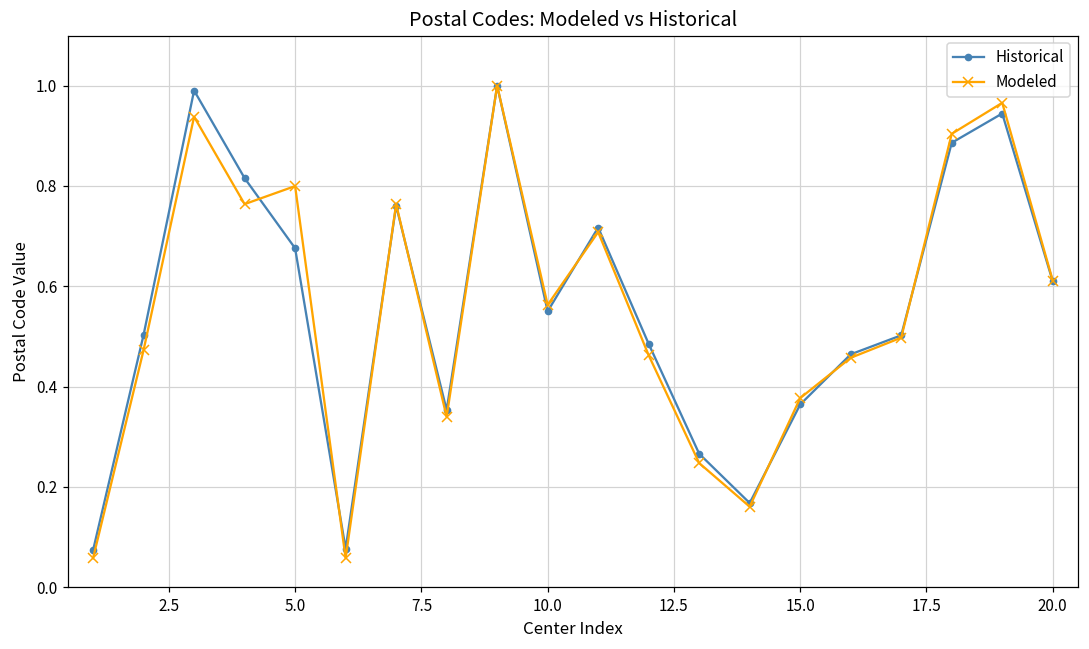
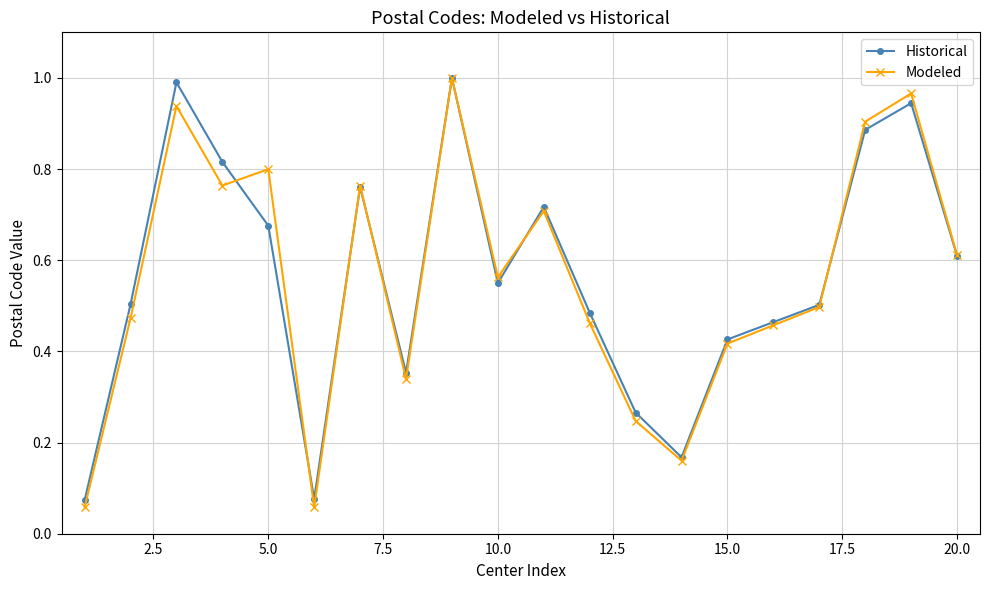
Historical, 15.0: 0.36 -> 0.43
Modeled, 15.0: 0.38 -> 0.42
